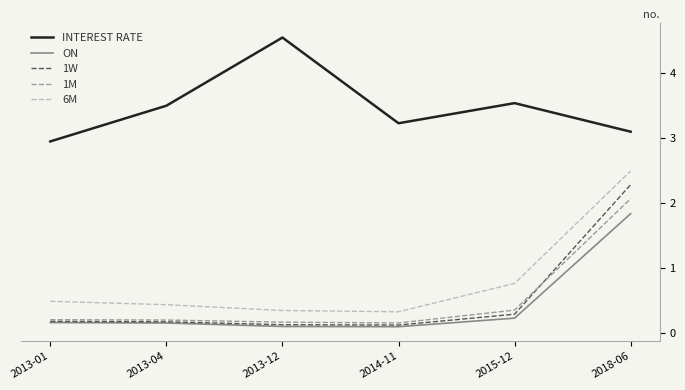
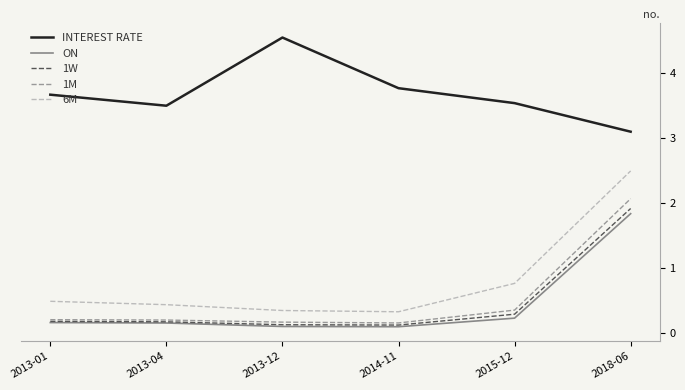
INTEREST RATE, 2013-01: 3.0 -> 3.7
INTEREST RATE, 2014-11: 3.2 -> 3.8
1W, 2018-06: 2.3 -> 1.9
